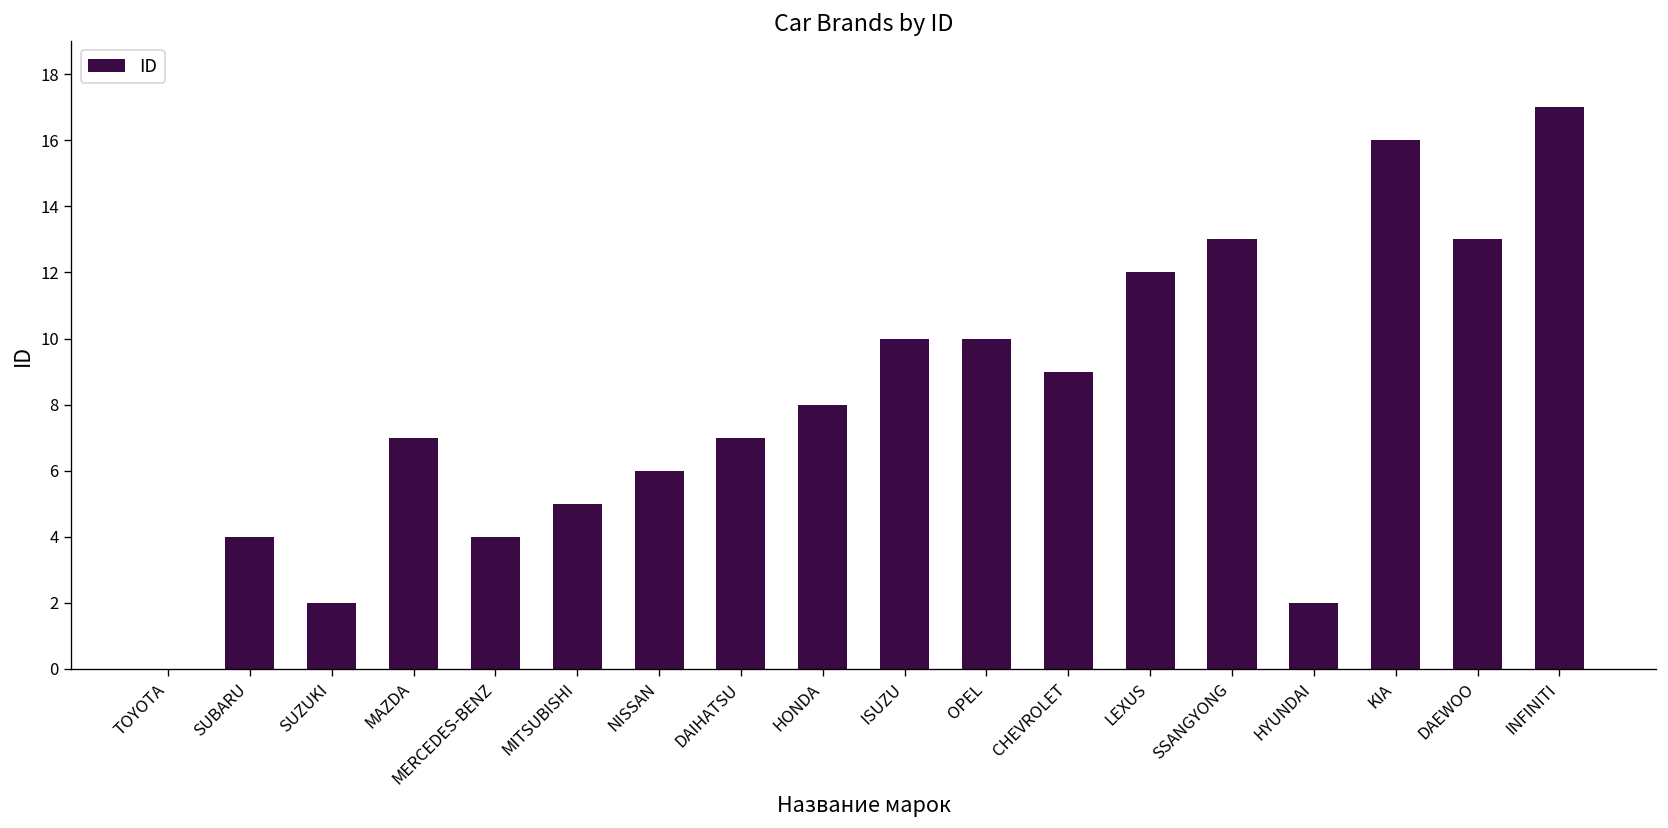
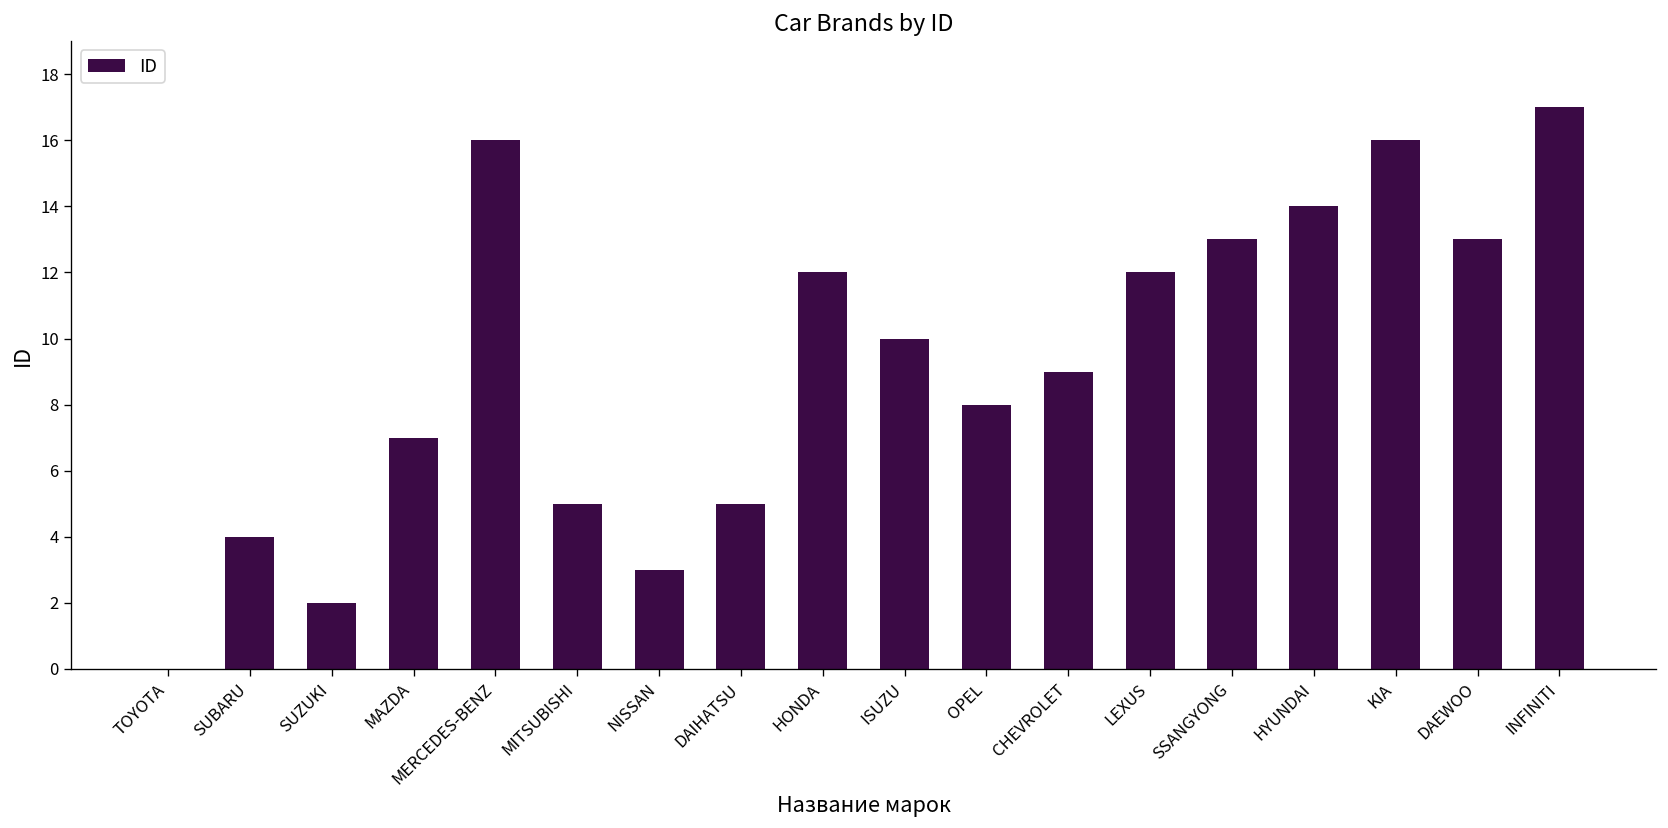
MERCEDES-BENZ: 4 -> 16
NISSAN: 6 -> 3
DAIHATSU: 7 -> 5
HONDA: 8 -> 12
OPEL: 10 -> 8
HYUNDAI: 2 -> 14
